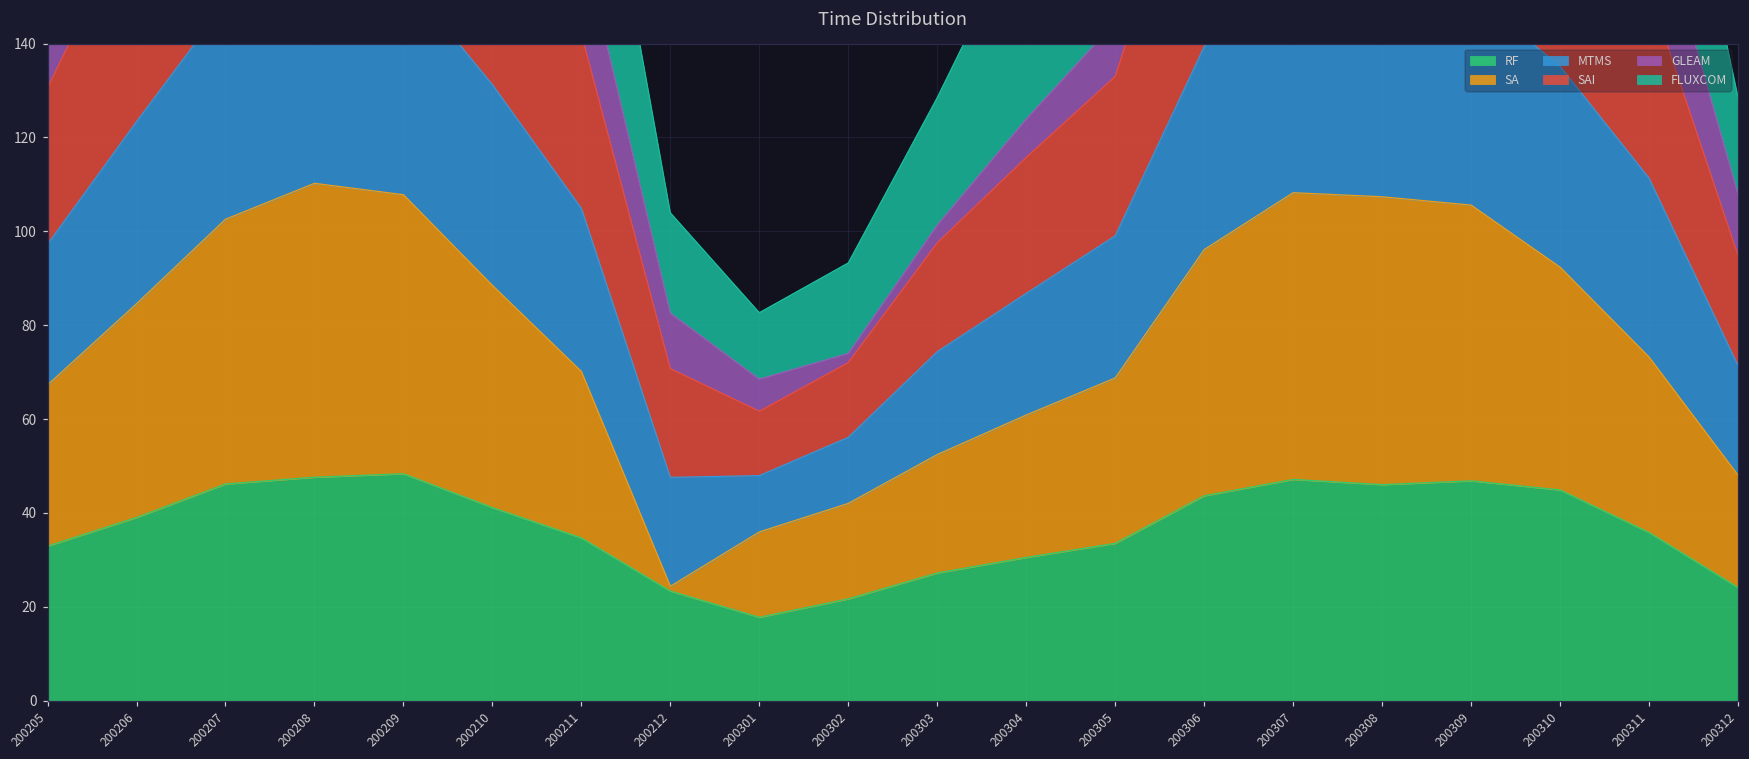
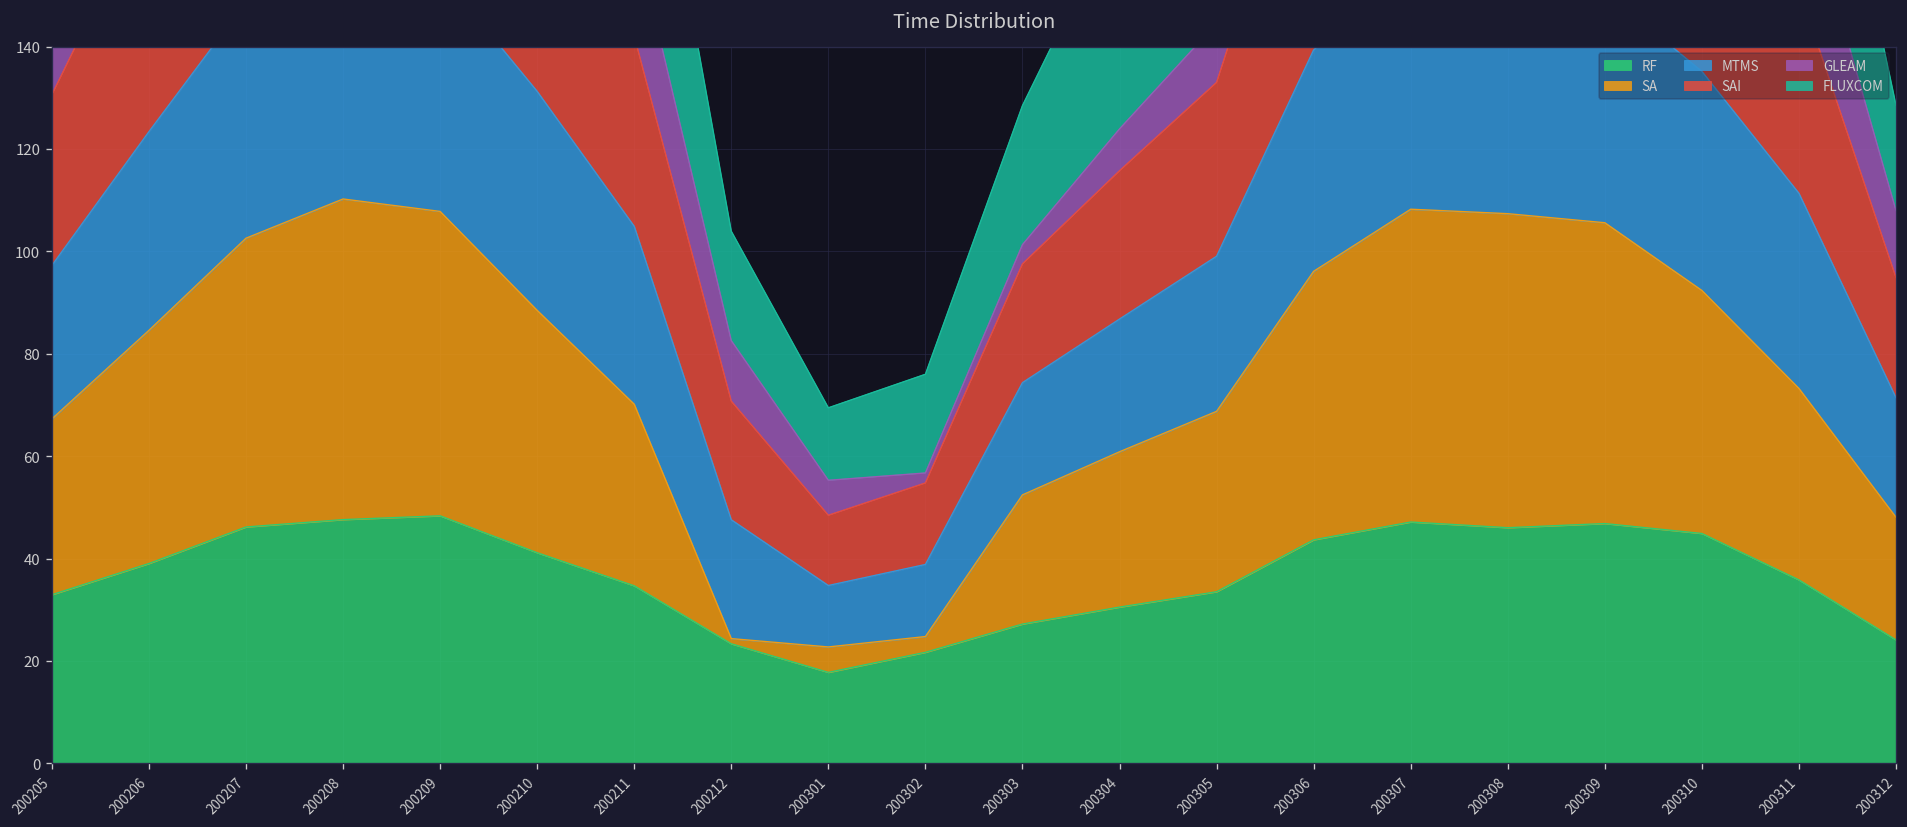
SA, 200301: 18 -> 5
SA, 200302: 20 -> 3
